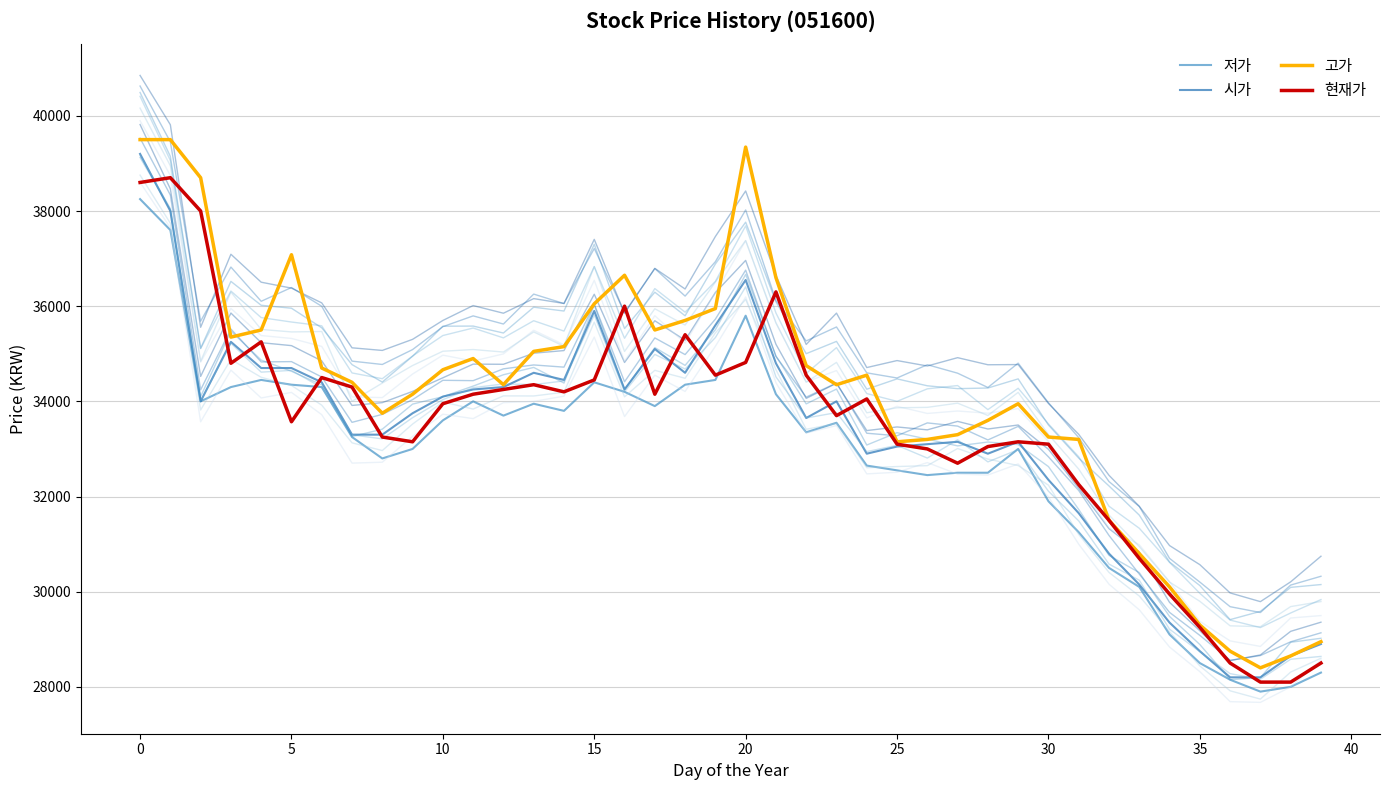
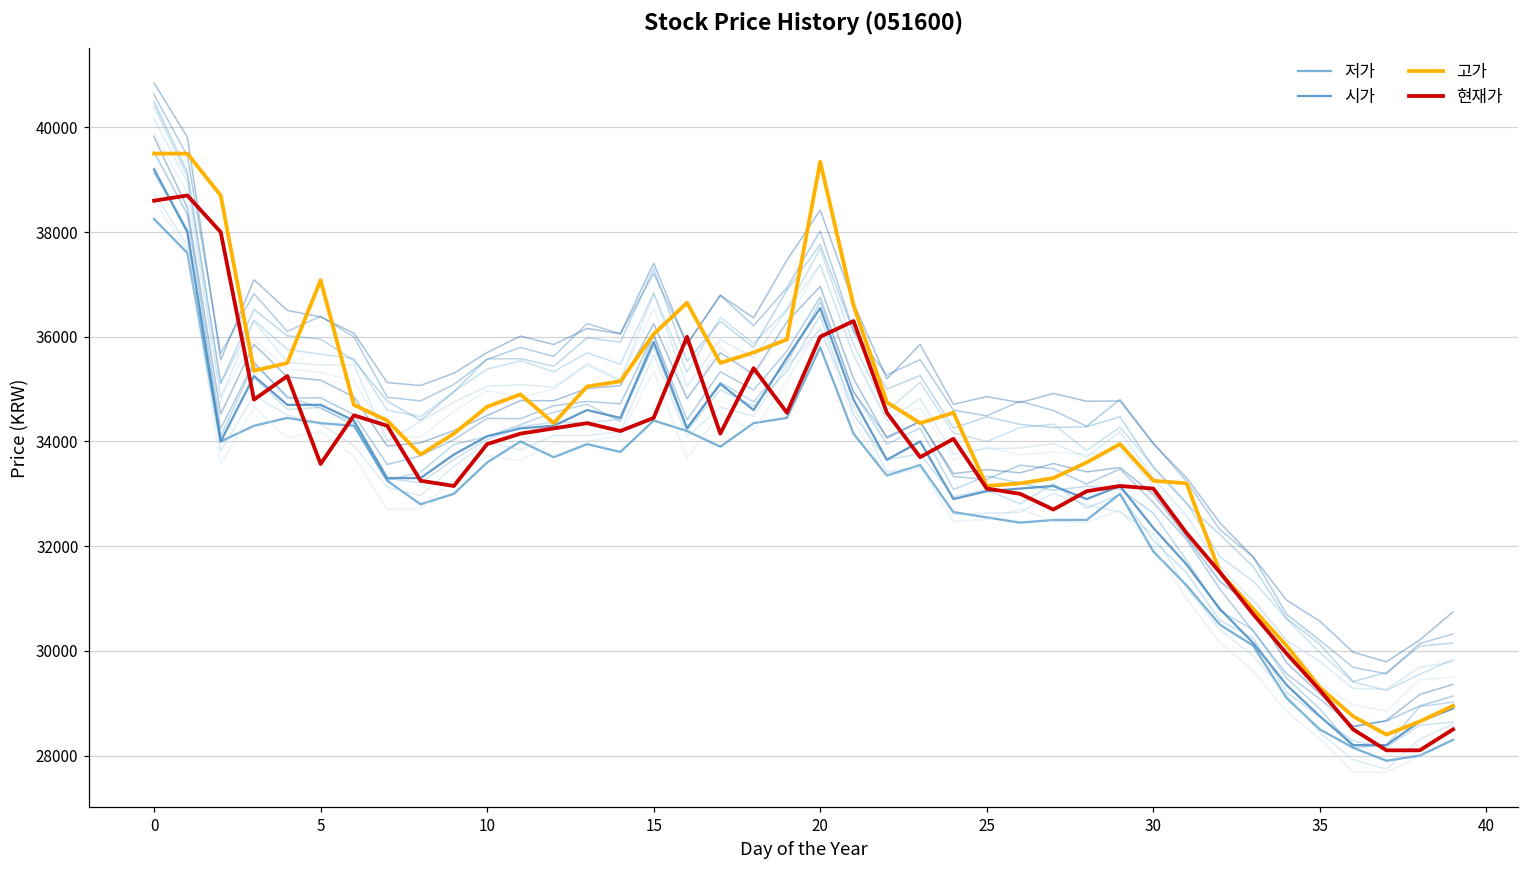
현재가, 20: 34800 -> 36000
